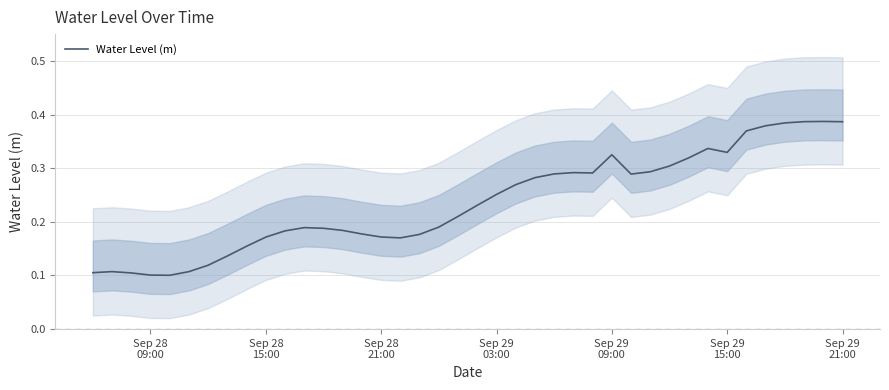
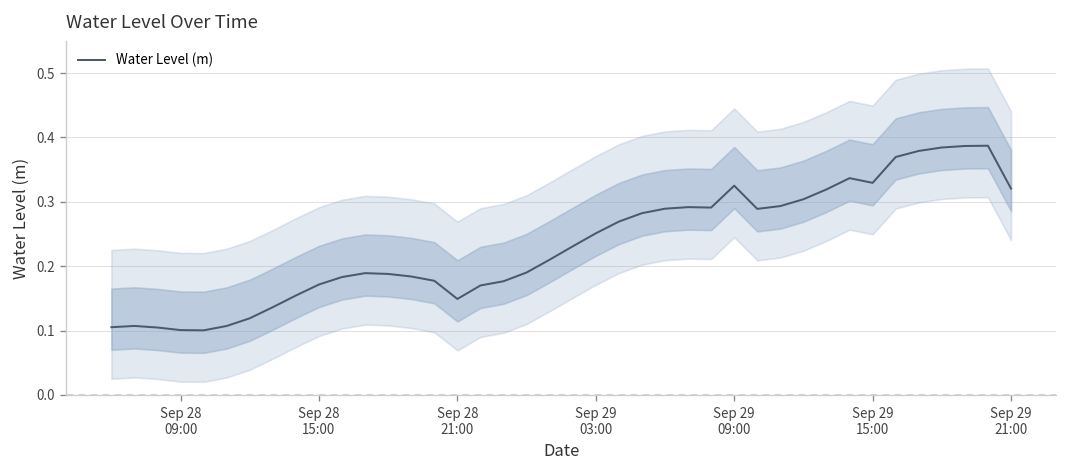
Water Level (m), Sep 28 21:00: 0.17 -> 0.15
Water Level (m), Sep 29 21:00: 0.39 -> 0.32
